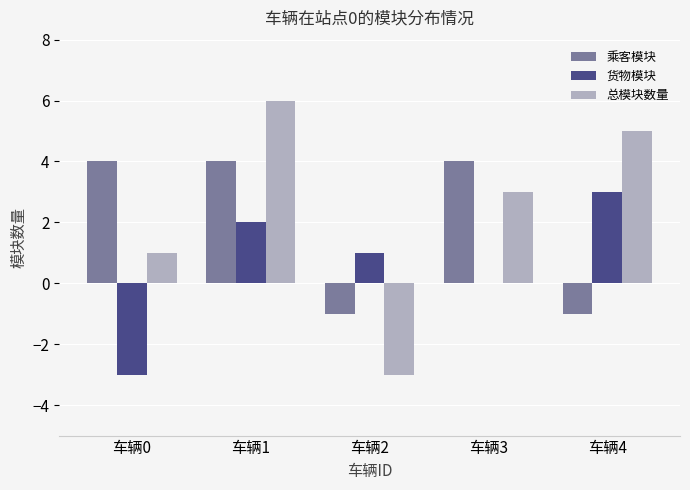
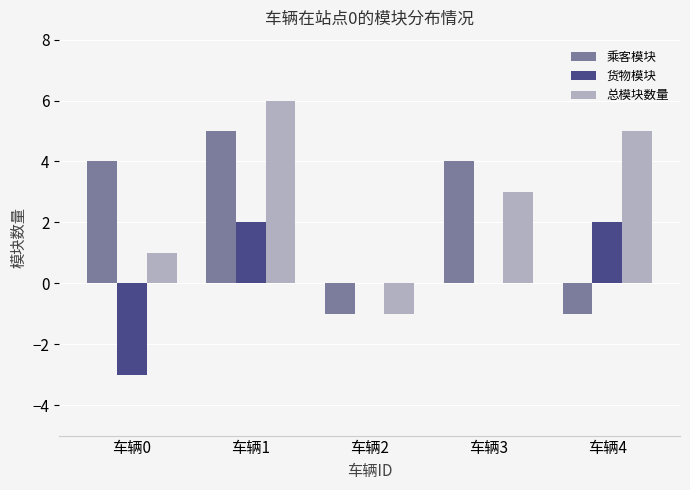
乘客模块, 车辆1: 4 -> 5
货物模块, 车辆2: 1 -> 0
总模块数量, 车辆2: -3 -> -1
货物模块, 车辆4: 3 -> 2
